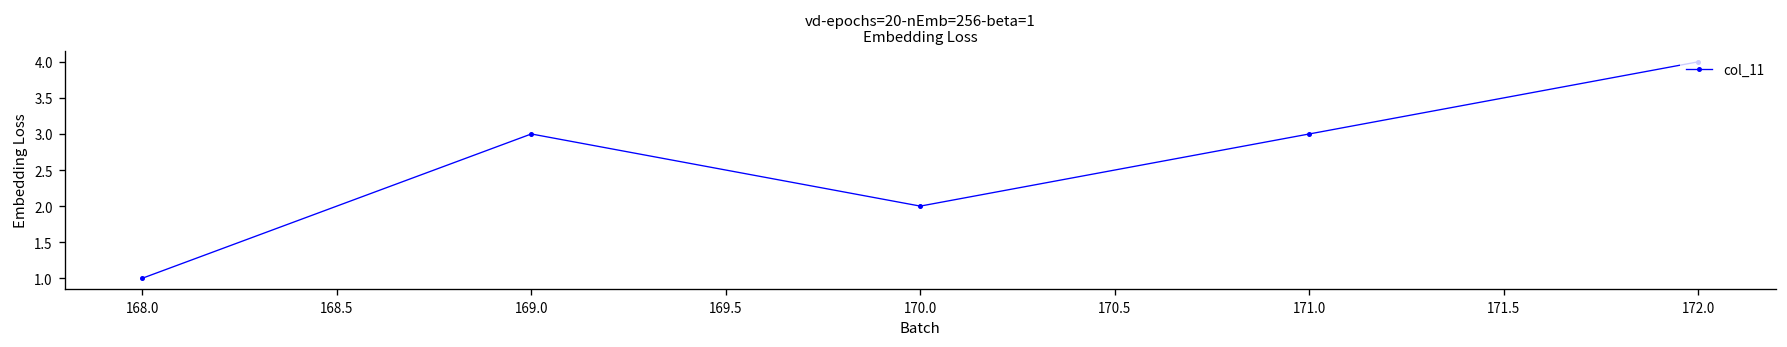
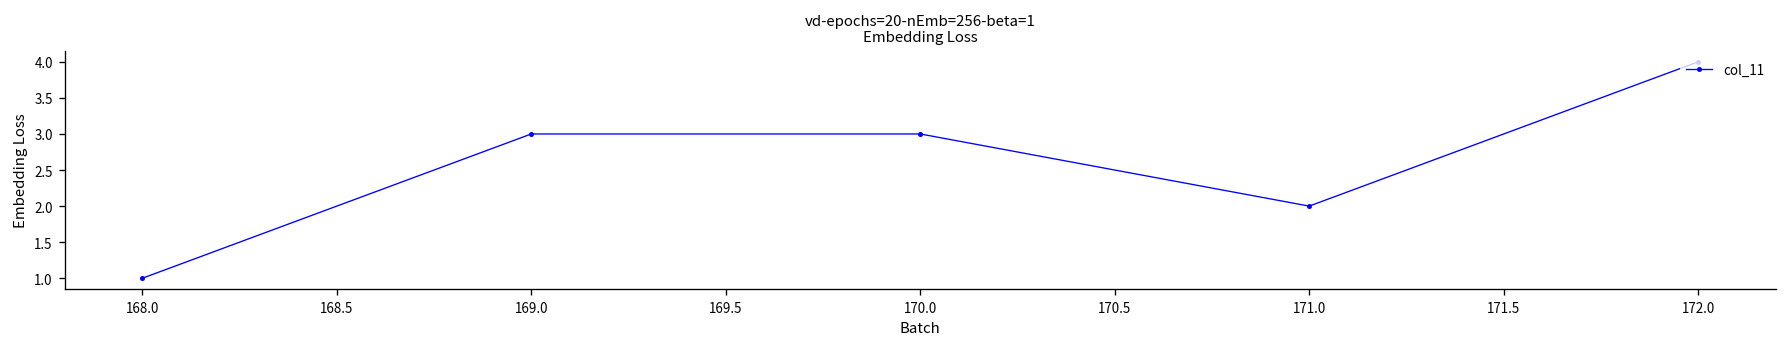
170.0: 2 -> 3
171.0: 3 -> 2
